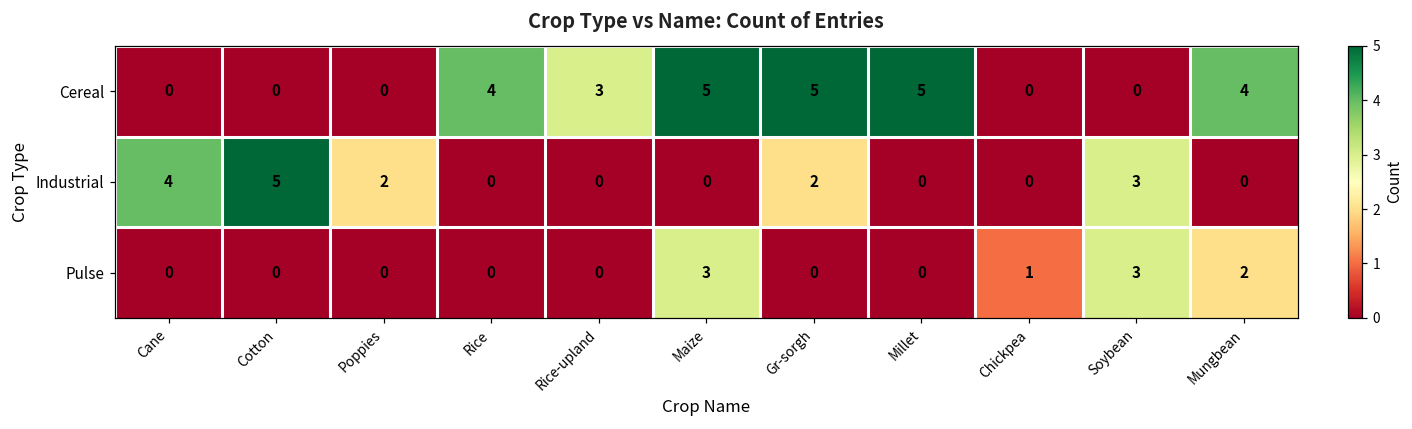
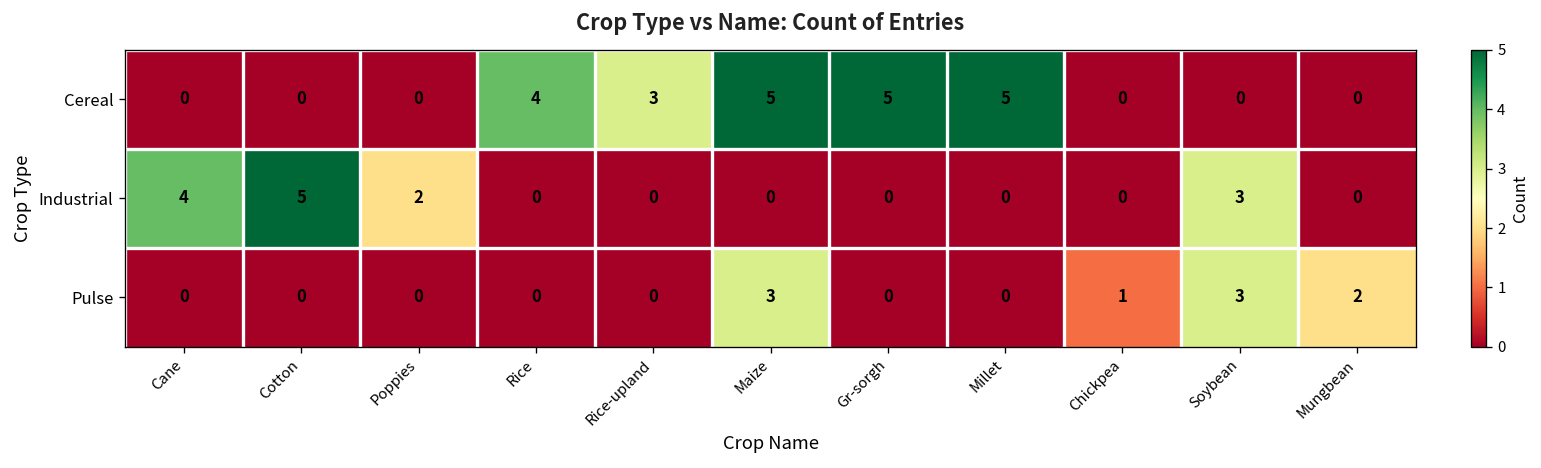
Cereal, Mungbean: 4 -> 0
Industrial, Gr-sorgh: 2 -> 0
